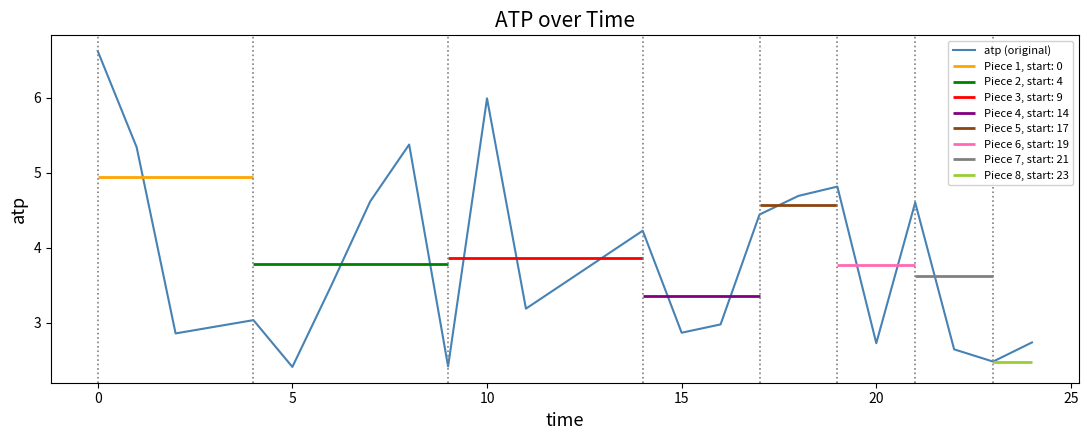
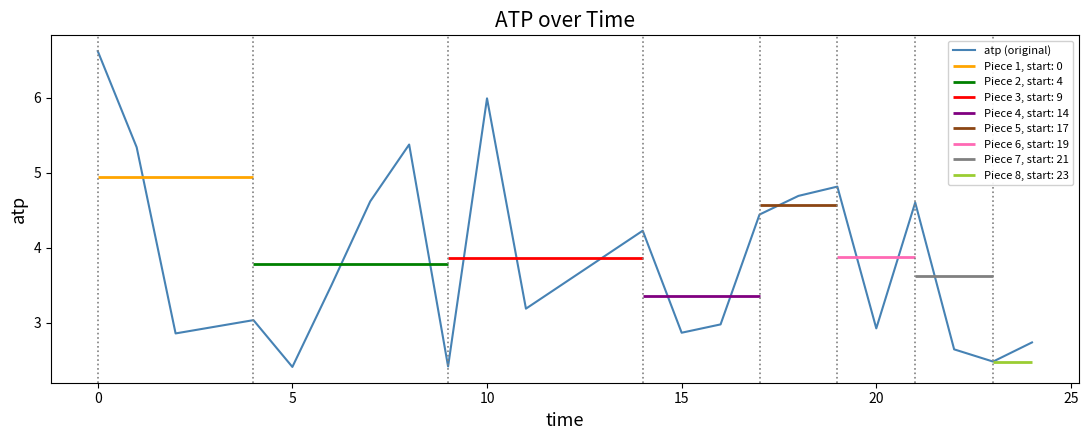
20: 2.7 -> 2.9
